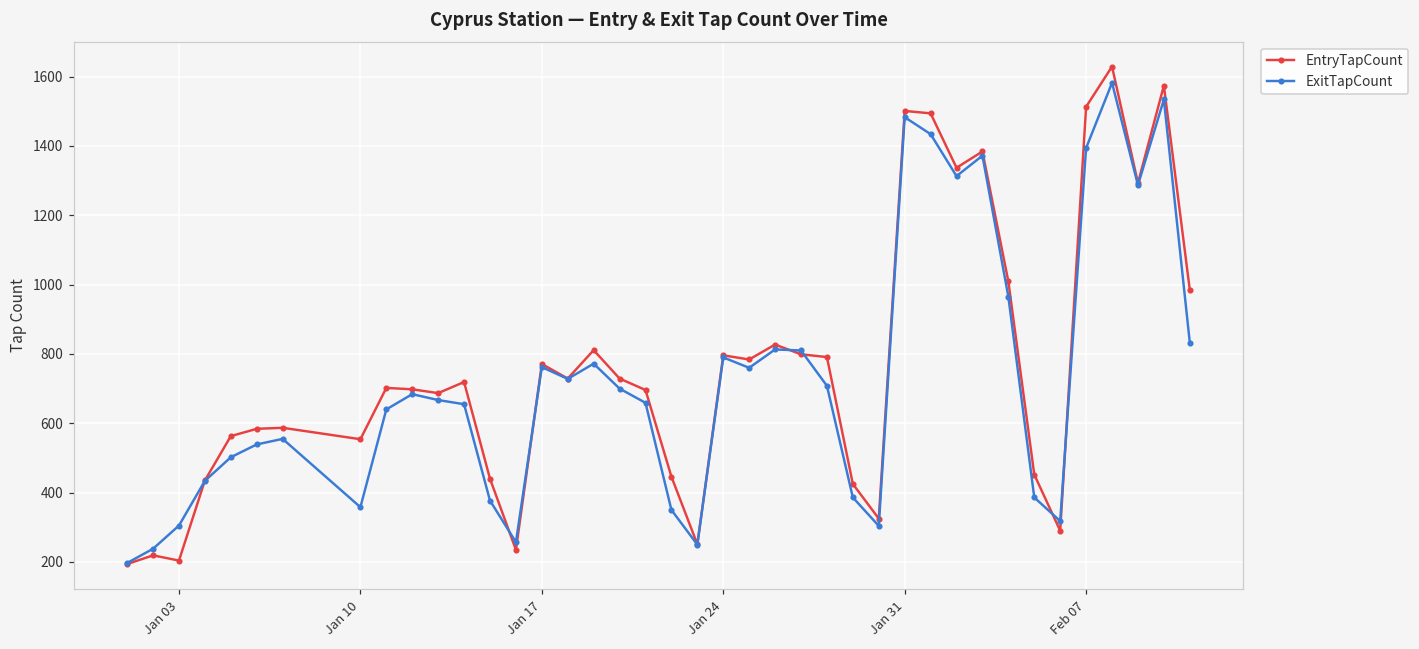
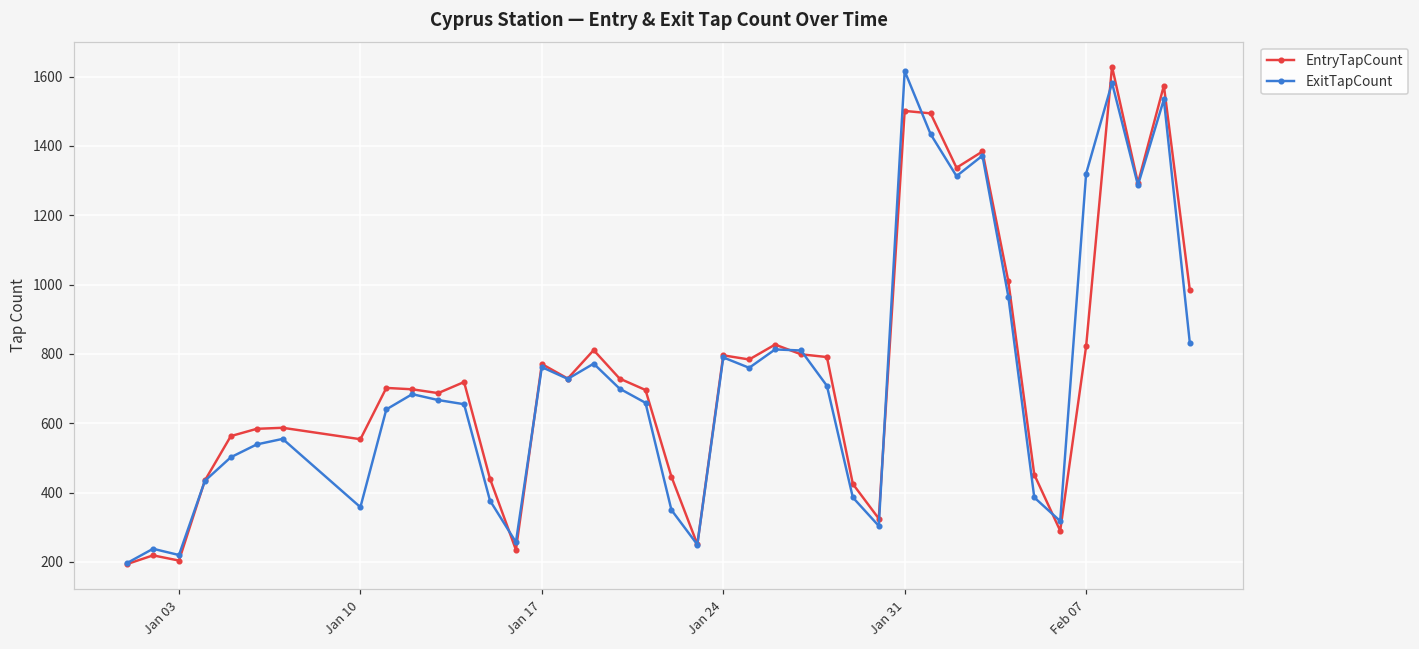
ExitTapCount, Jan 03: 310 -> 220
ExitTapCount, Jan 31: 1480 -> 1620
EntryTapCount, Feb 07: 1510 -> 820
ExitTapCount, Feb 07: 1390 -> 1320
